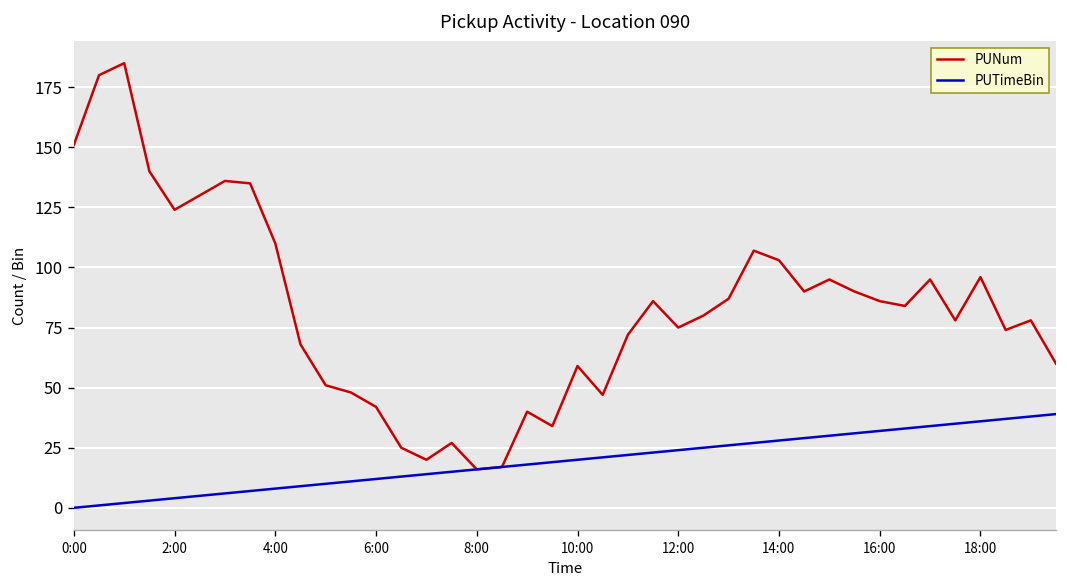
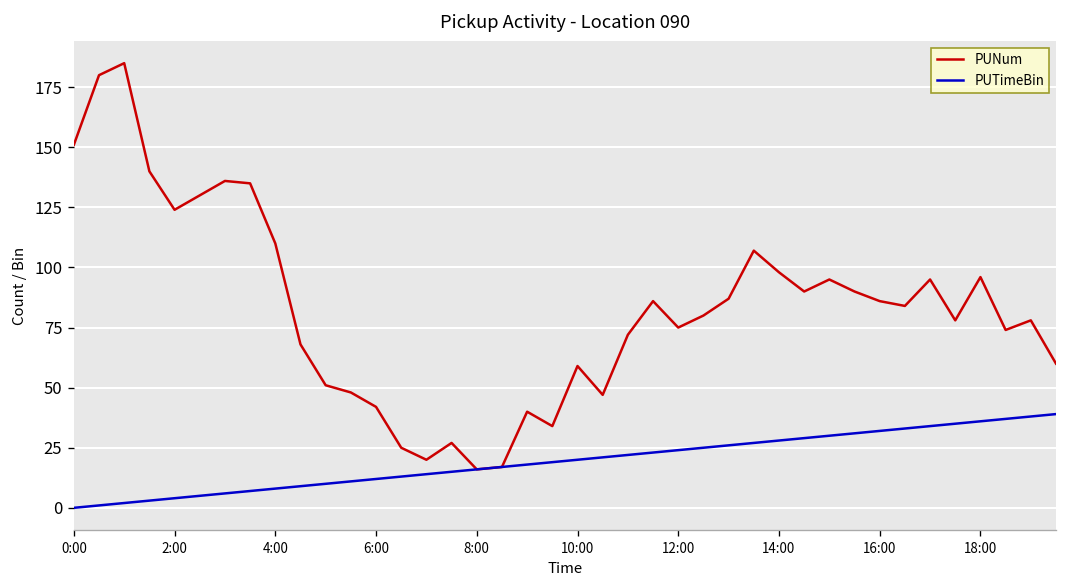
PUNum, 14:00: 103 -> 98
